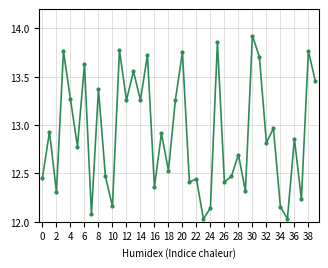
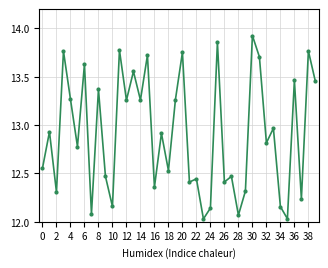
0: 12.5 -> 12.6
28: 12.7 -> 12.1
36: 12.9 -> 13.5
